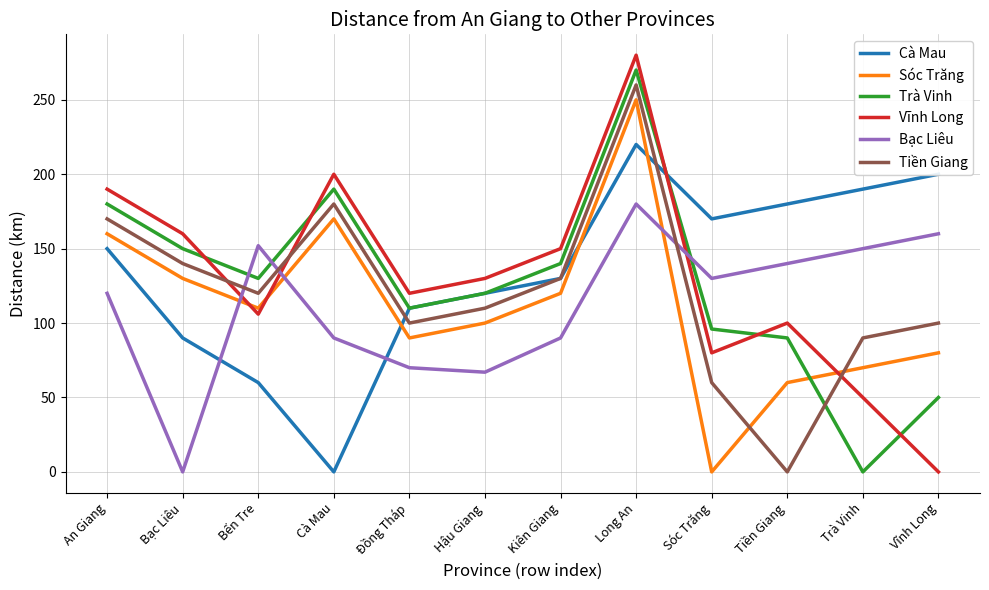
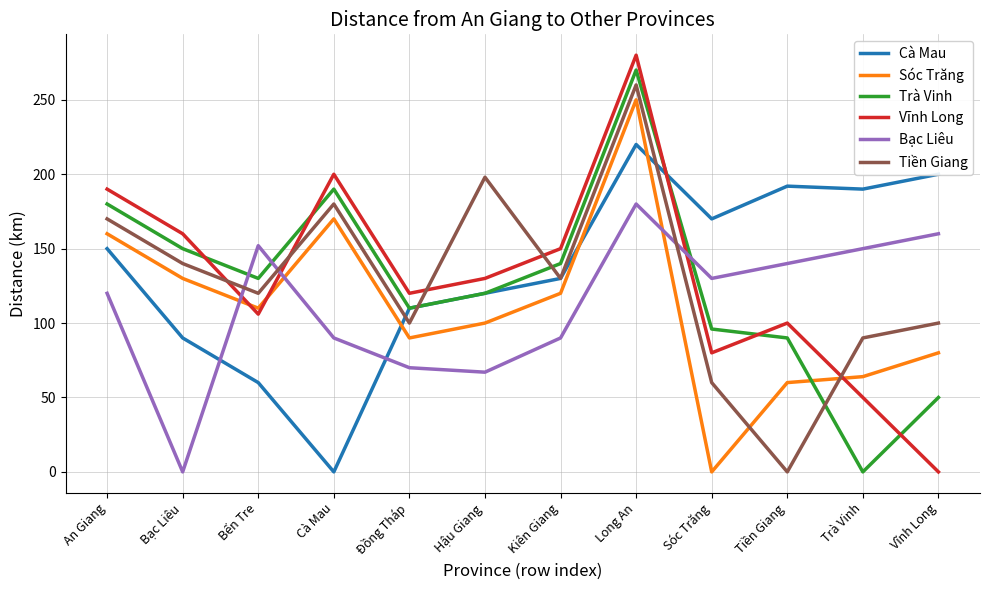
Tiền Giang, Hậu Giang: 110 -> 198
Cà Mau, Tiền Giang: 180 -> 192
Sóc Trăng, Trà Vinh: 70 -> 64
